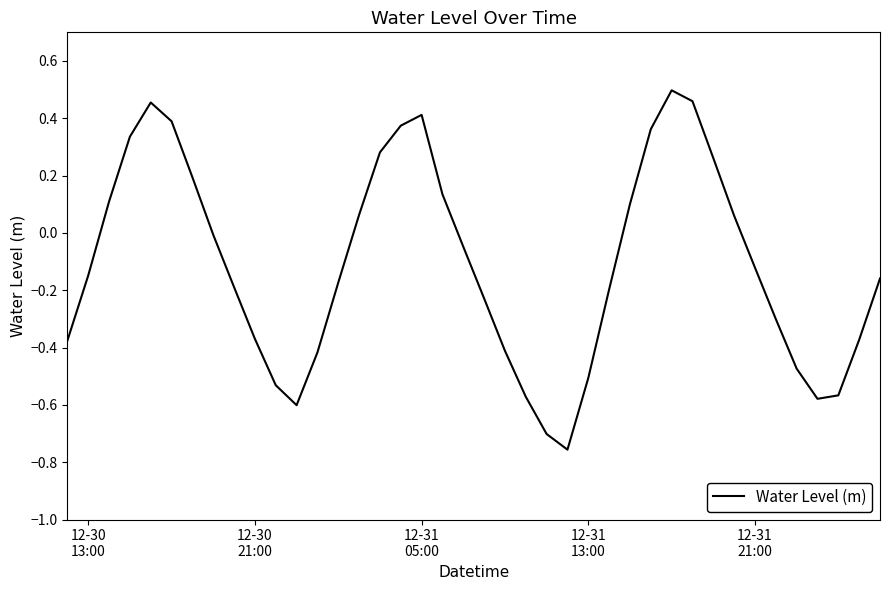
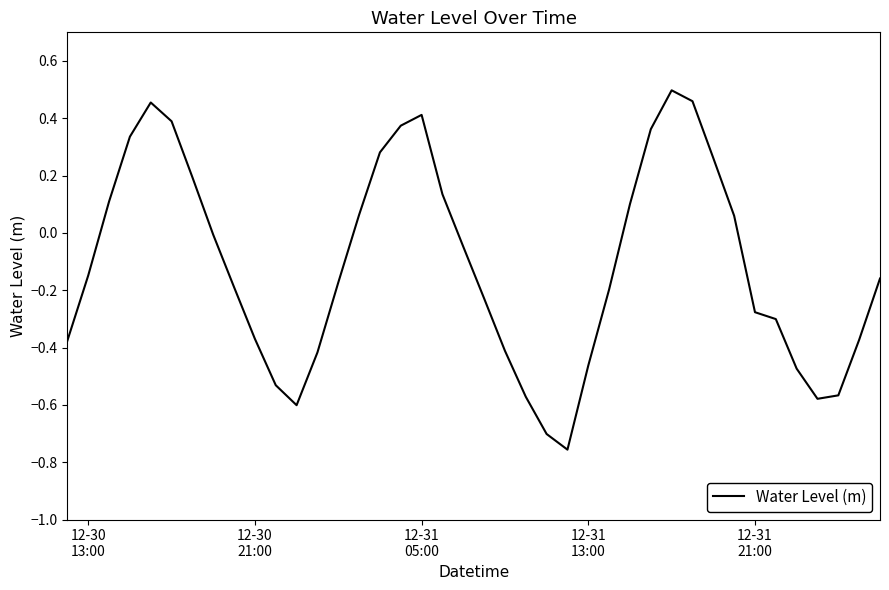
12-31 13:00: -0.51 -> -0.46
12-31 21:00: -0.12 -> -0.28
